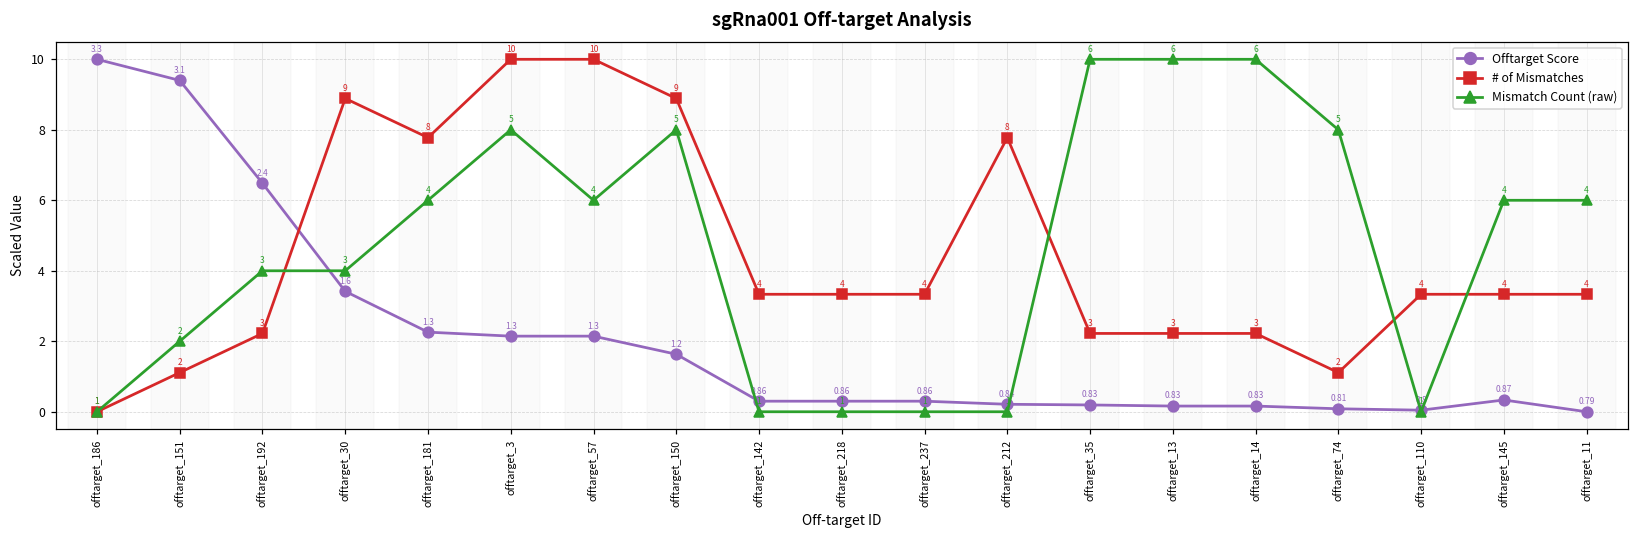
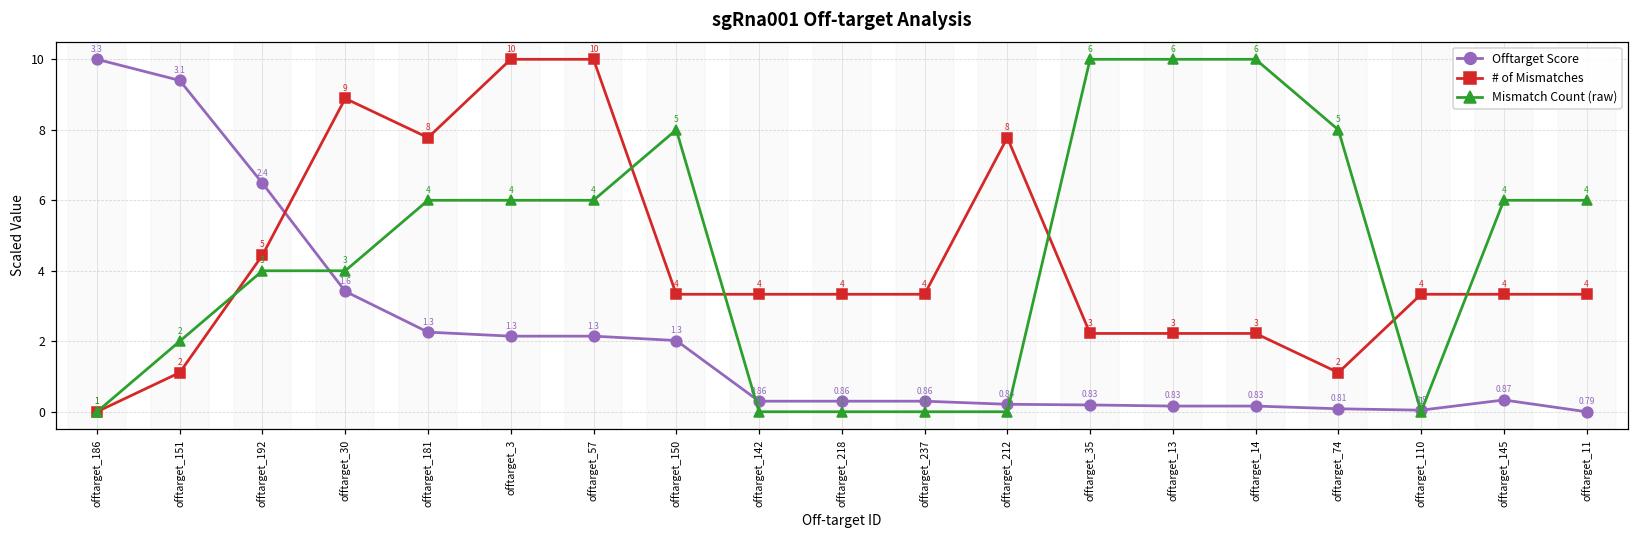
# of Mismatches, offtarget_192: 3 -> 5
Mismatch Count (raw), offtarget_3: 5 -> 4
Offtarget Score, offtarget_150: 1.2 -> 1.3
# of Mismatches, offtarget_150: 9 -> 4
